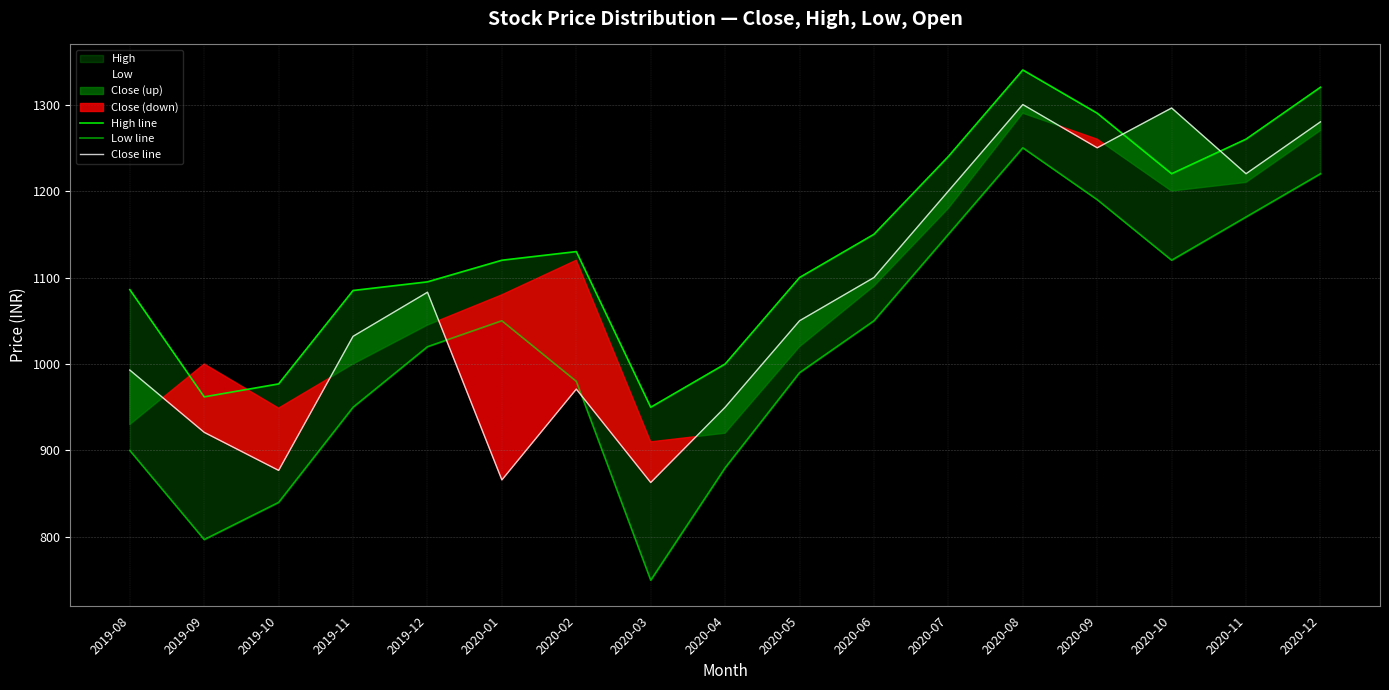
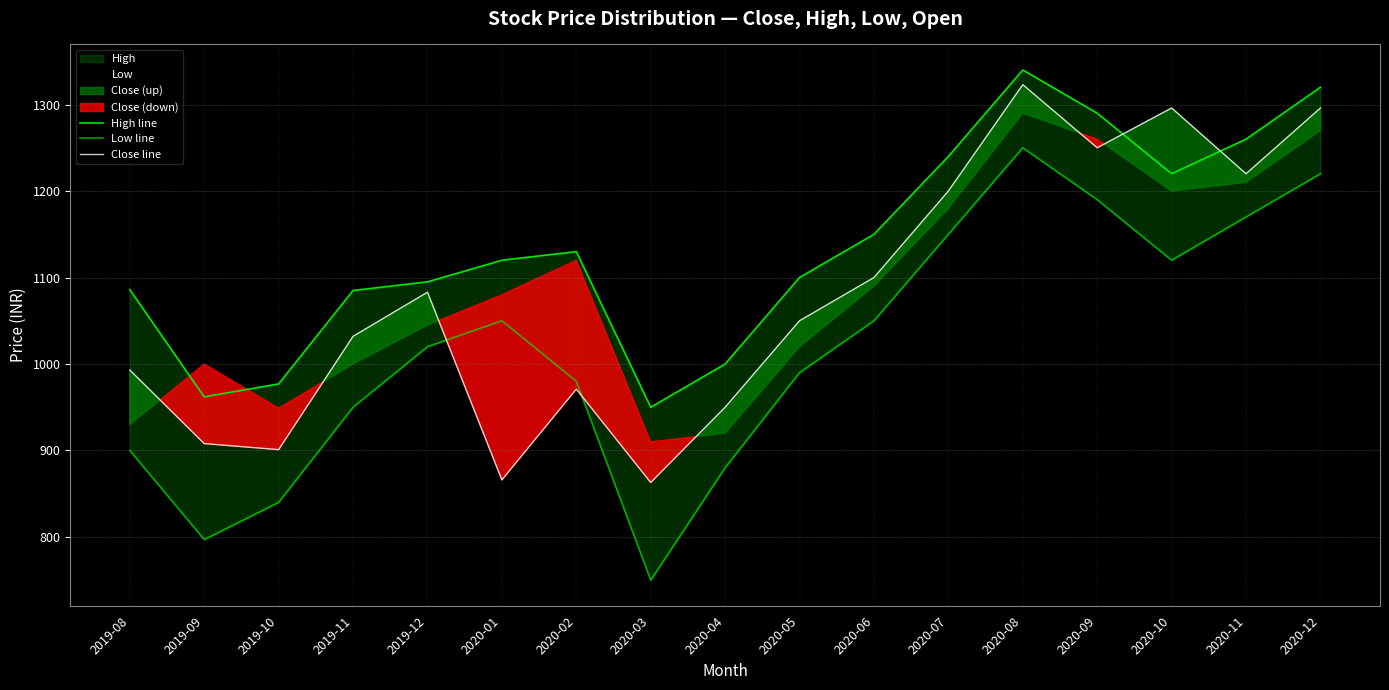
Close line, 2019-09: 920 -> 910
Close line, 2019-10: 880 -> 900
Close line, 2020-08: 1300 -> 1320
Close line, 2020-12: 1280 -> 1300
